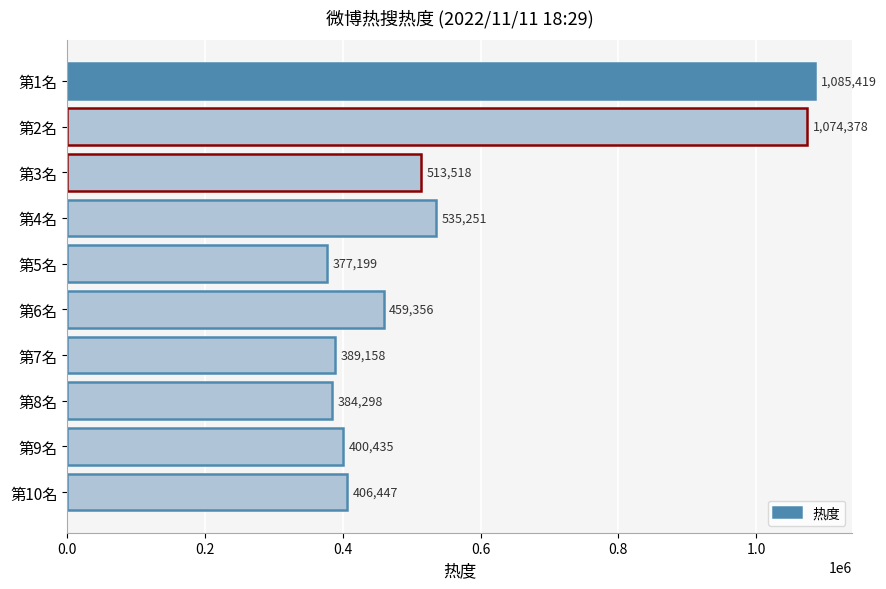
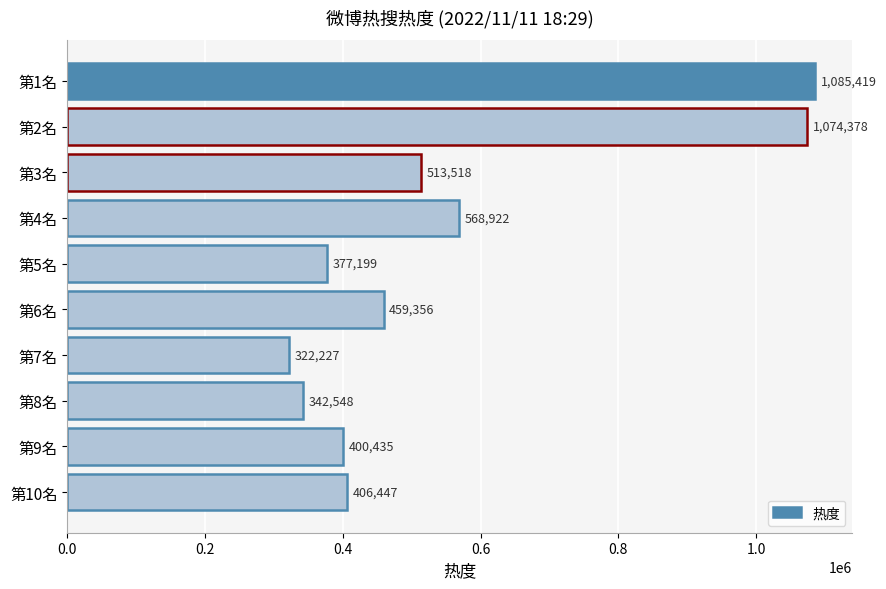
第4名: 535,251 -> 568,922
第7名: 389,158 -> 322,227
第8名: 384,298 -> 342,548
